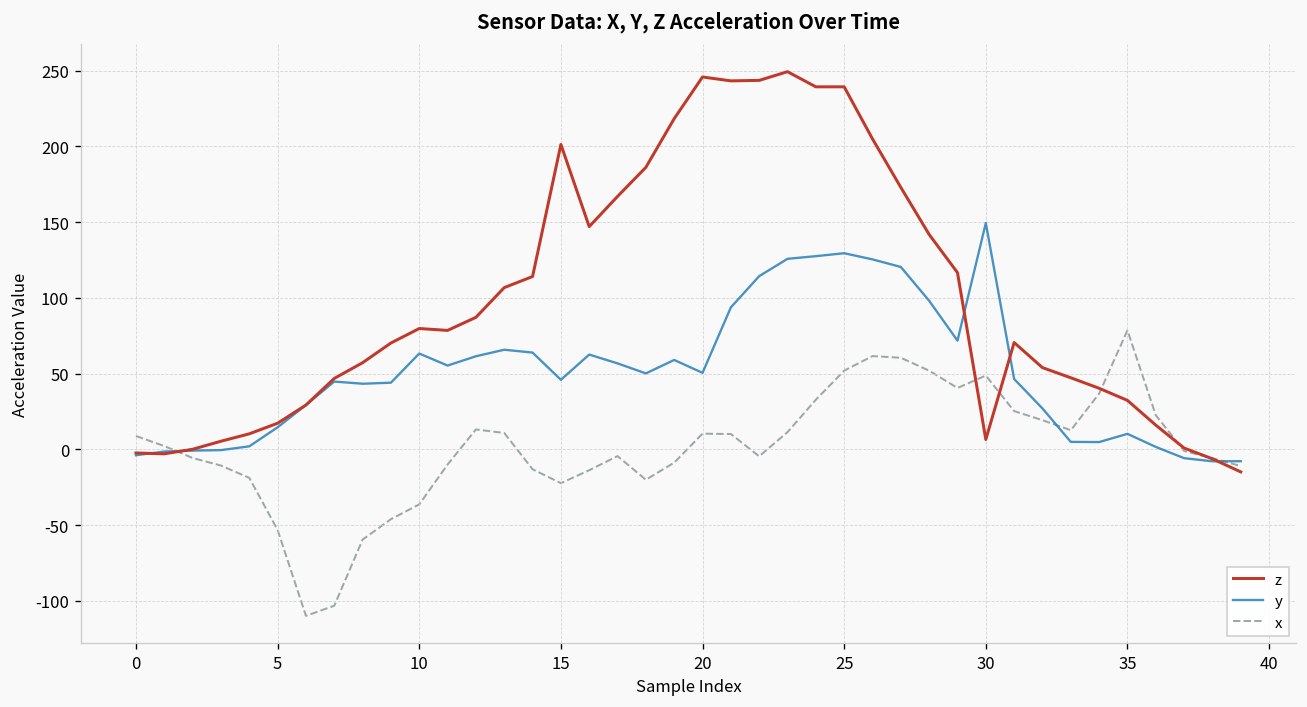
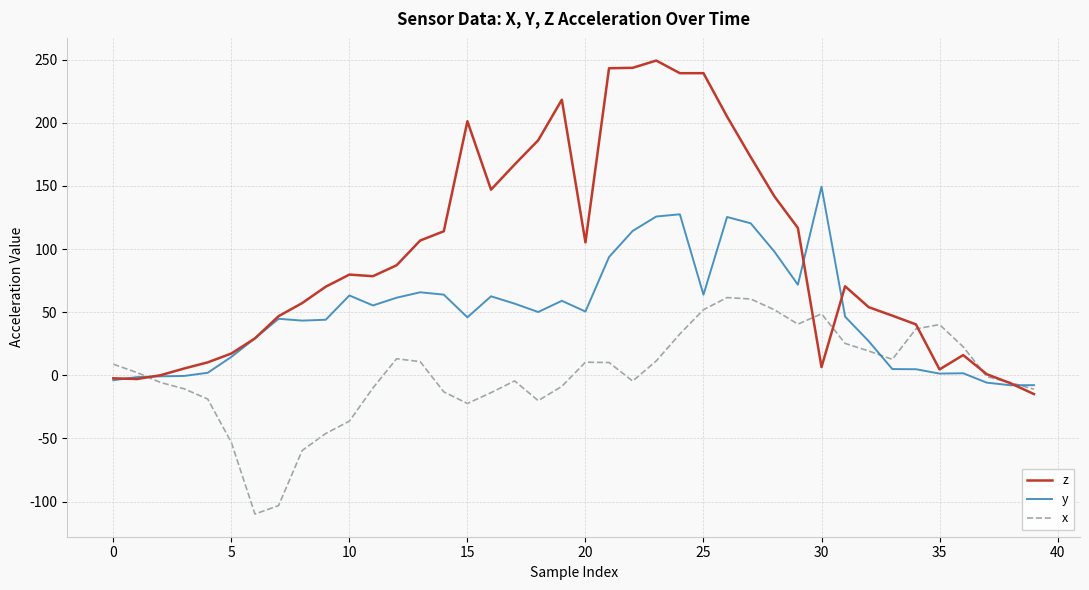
z, 20: 246 -> 105
y, 25: 129 -> 64
z, 35: 32 -> 5
y, 35: 10 -> 1
x, 35: 79 -> 40
